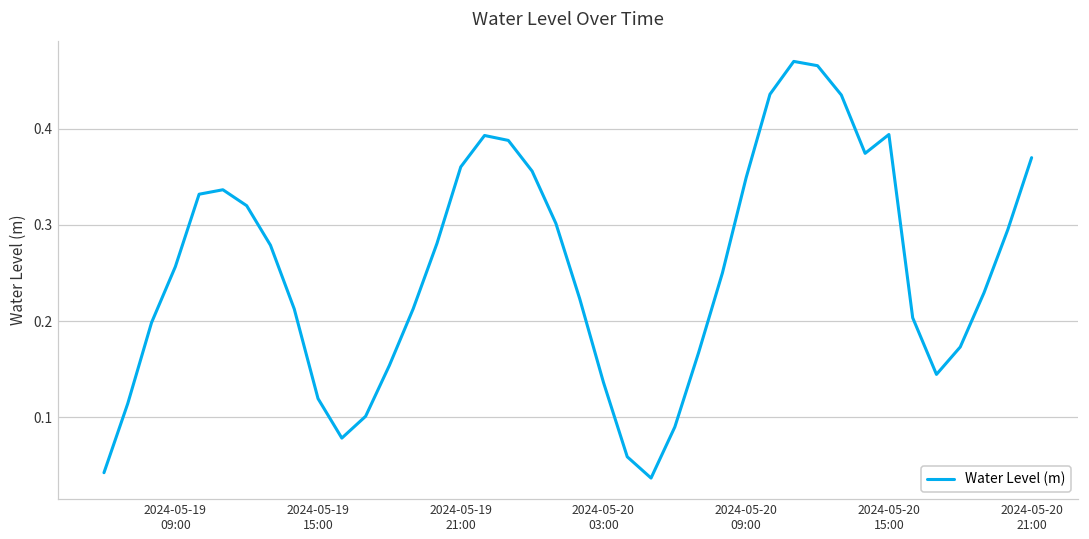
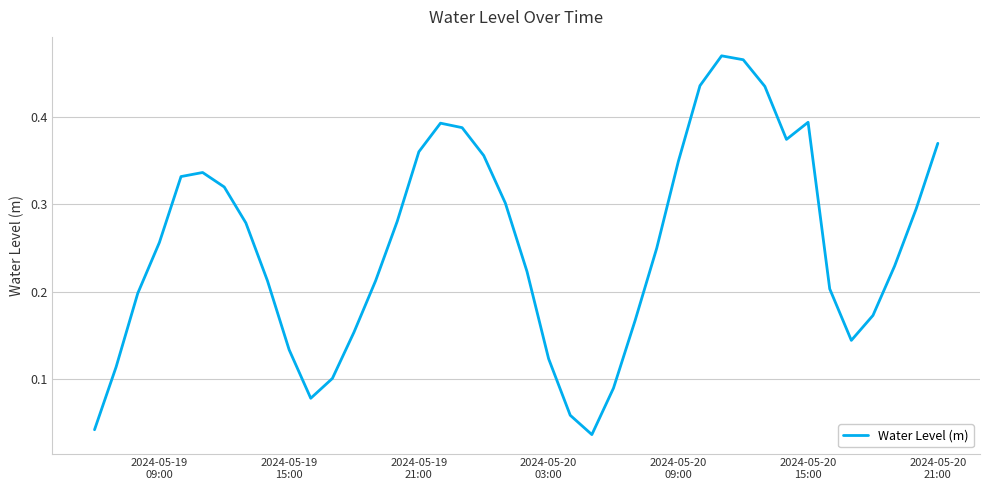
2024-05-19 15:00: 0.12 -> 0.13
2024-05-20 03:00: 0.14 -> 0.12
